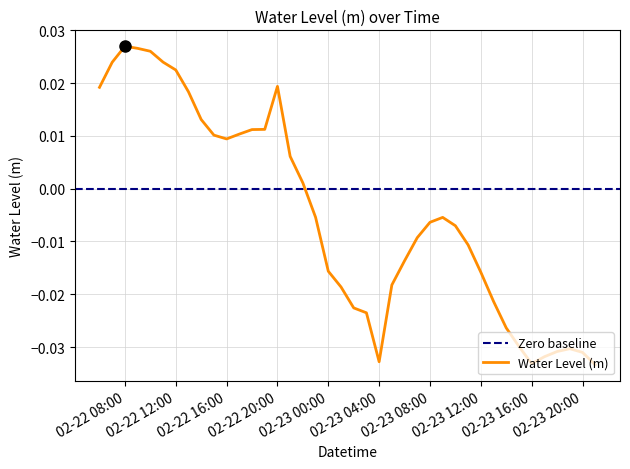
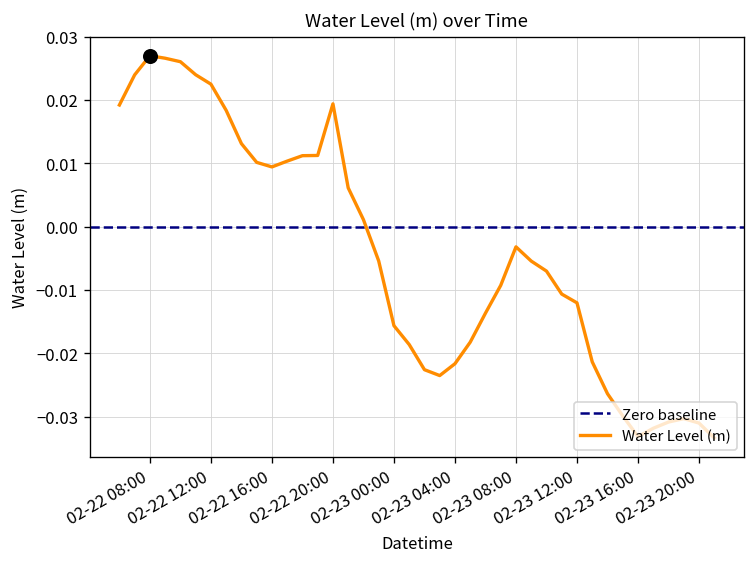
Water Level (m), 02-23 04:00: -0.033 -> -0.022
Water Level (m), 02-23 08:00: -0.006 -> -0.003
Water Level (m), 02-23 12:00: -0.016 -> -0.012
